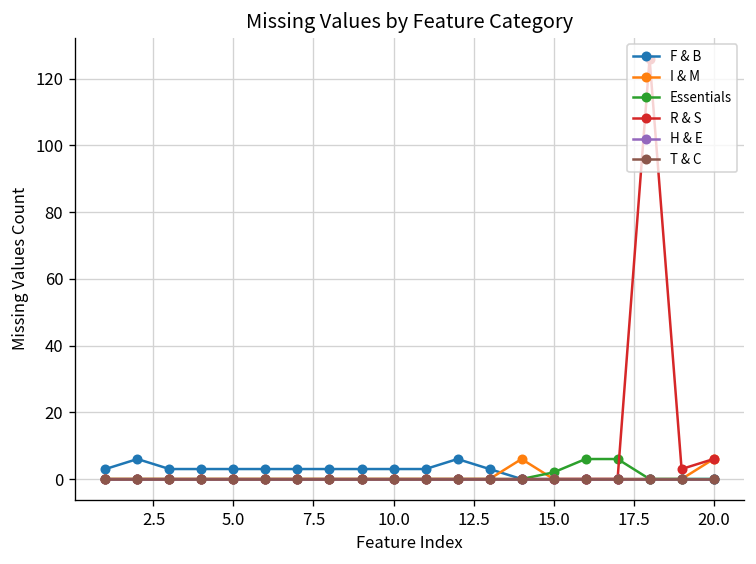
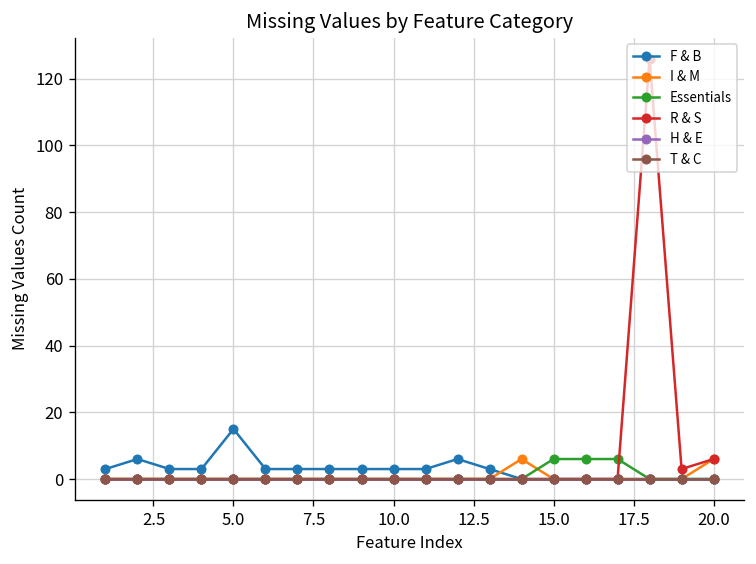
F & B, 5.0: 3 -> 15
Essentials, 15.0: 2 -> 6
